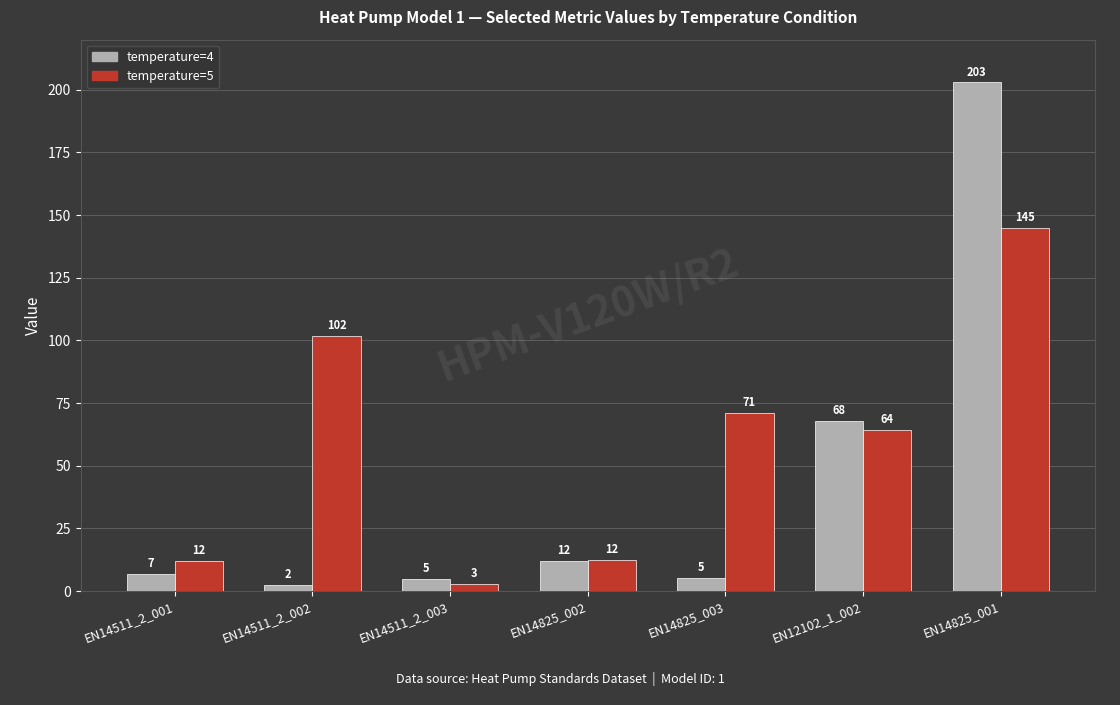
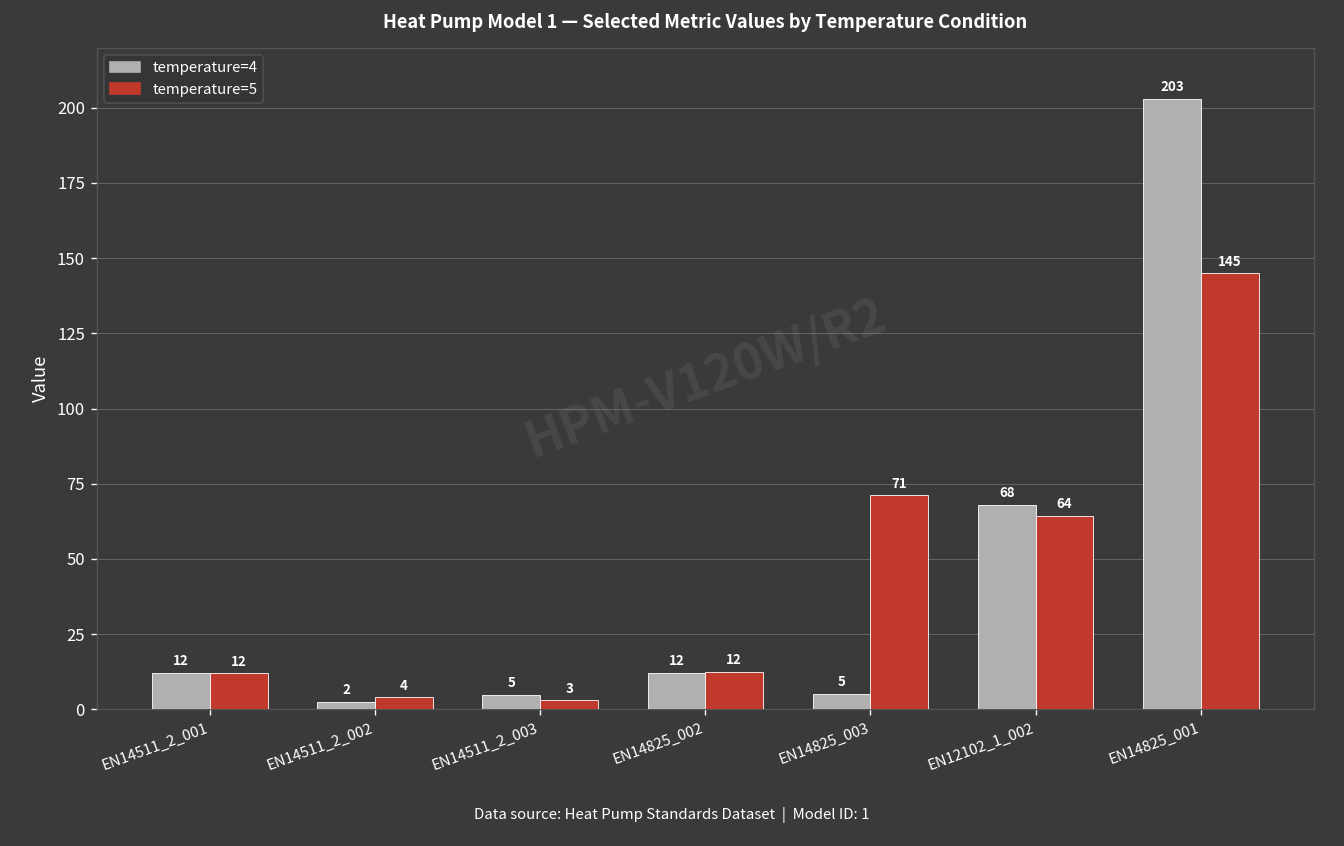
temperature=4, EN14511_2_001: 7 -> 12
temperature=5, EN14511_2_002: 102 -> 4
